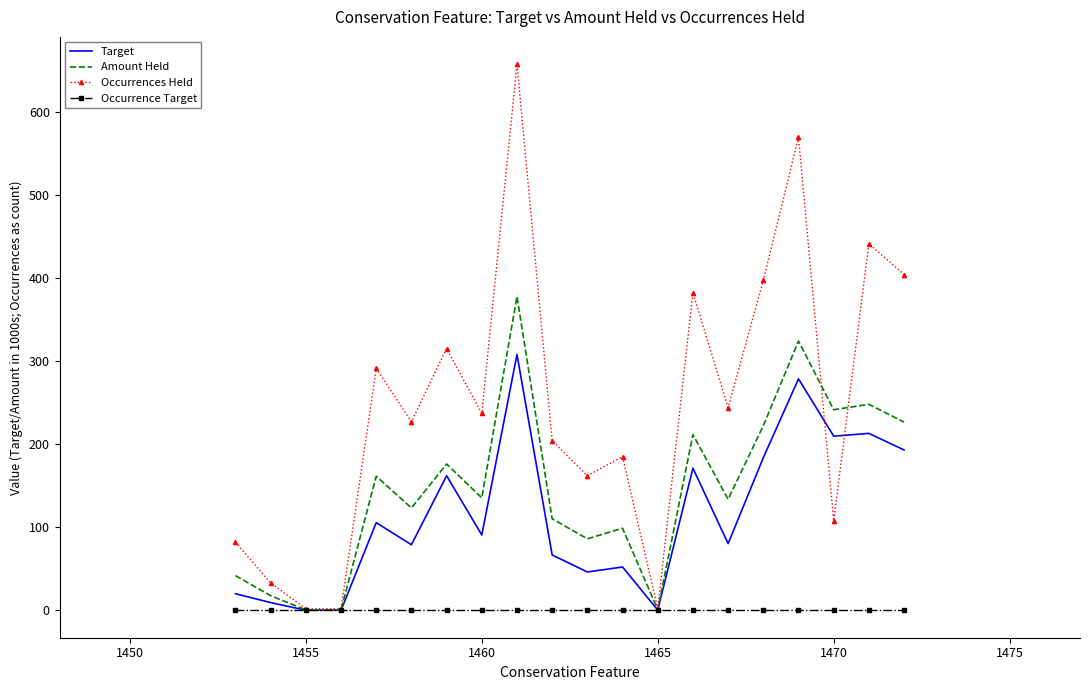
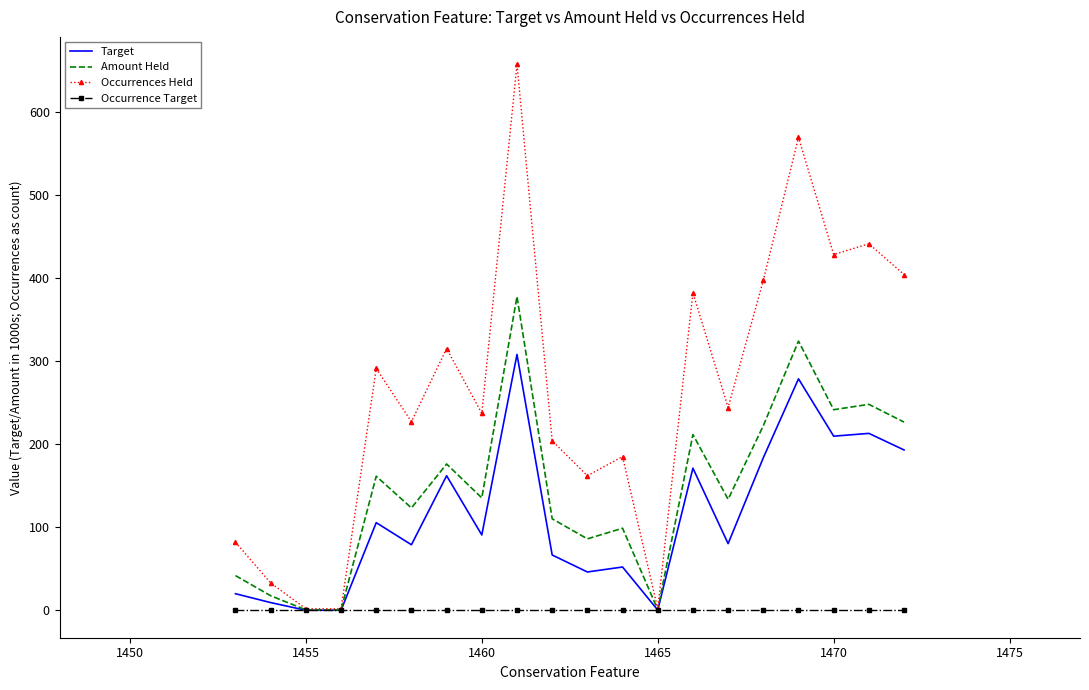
Occurrences Held, 1470: 110 -> 430
